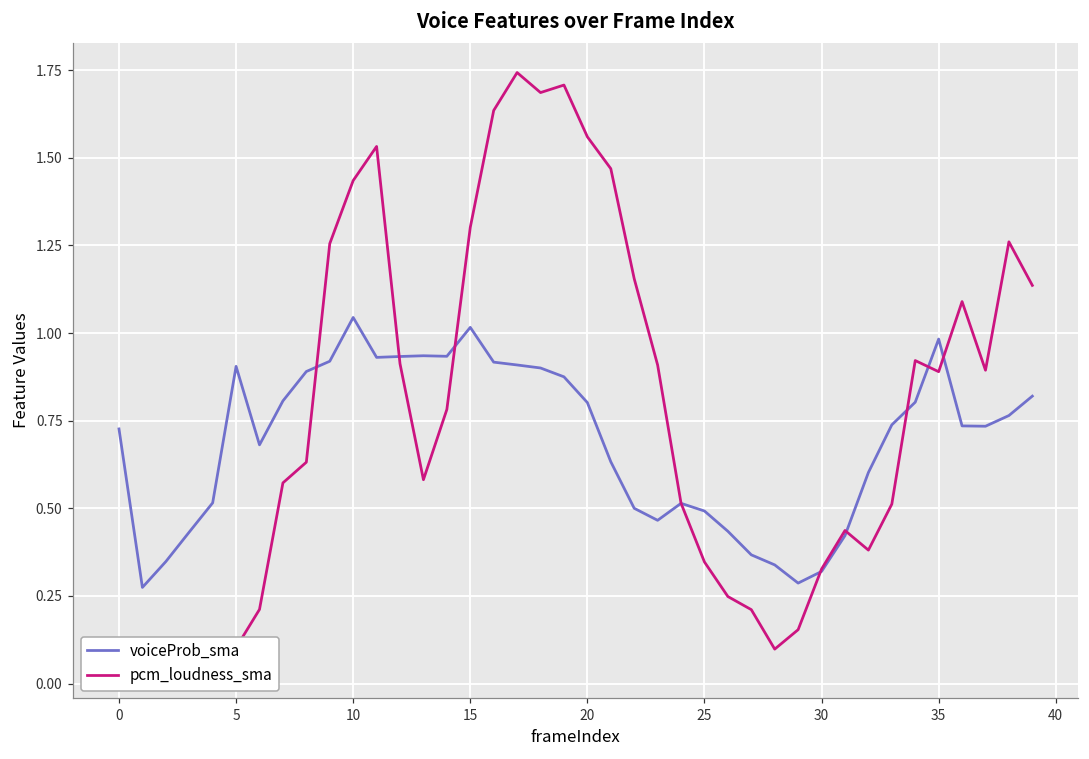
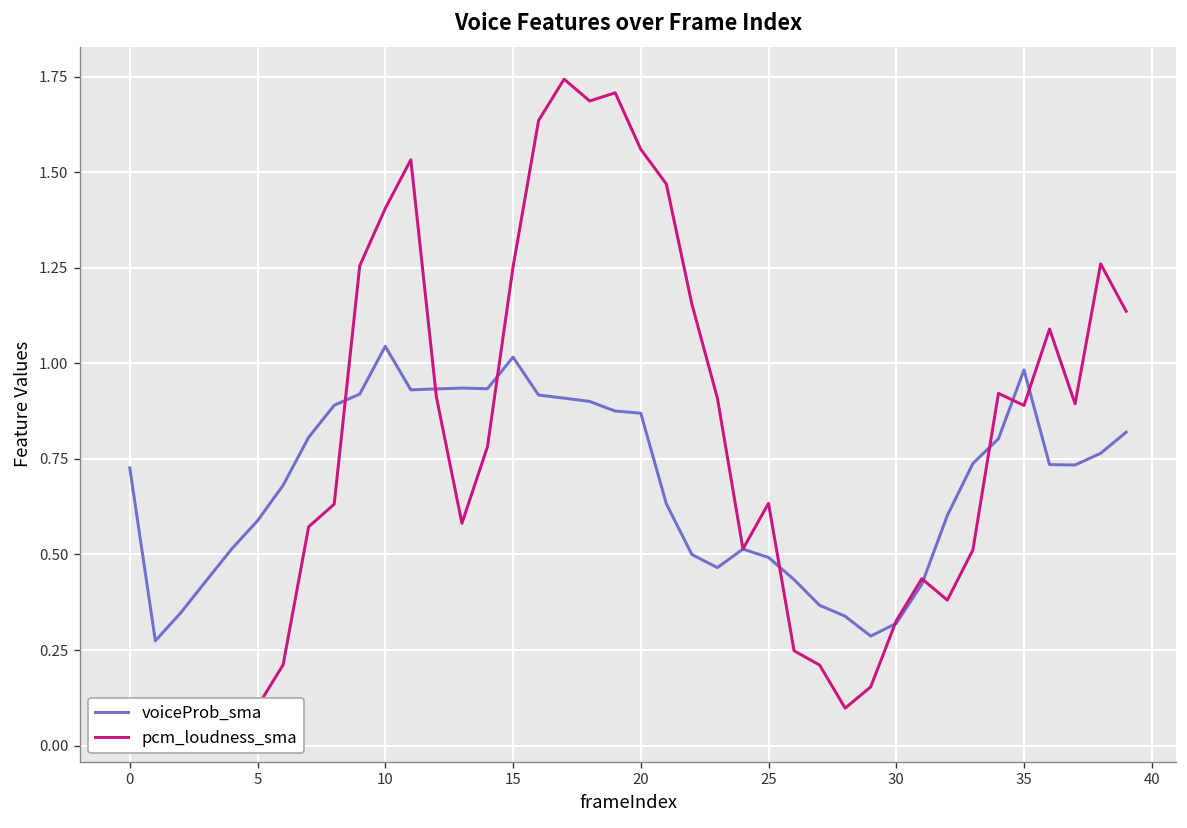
voiceProb_sma, 5: 0.90 -> 0.59
pcm_loudness_sma, 10: 1.44 -> 1.41
pcm_loudness_sma, 15: 1.30 -> 1.25
voiceProb_sma, 20: 0.80 -> 0.87
pcm_loudness_sma, 25: 0.35 -> 0.63
